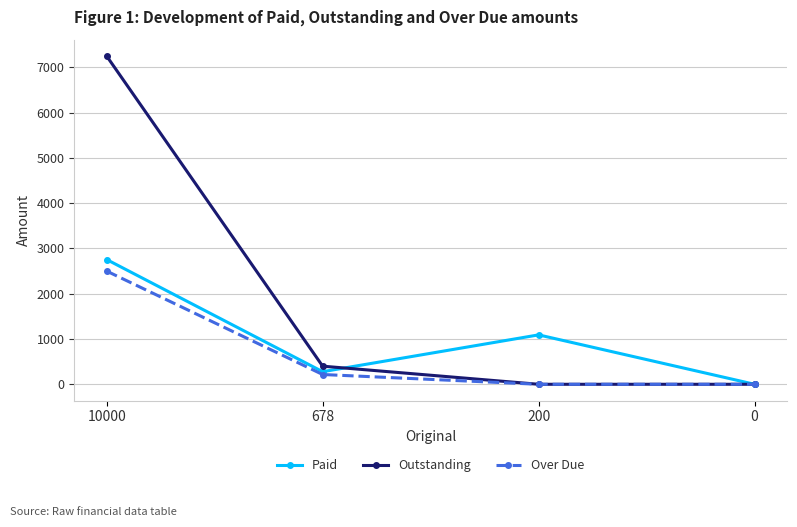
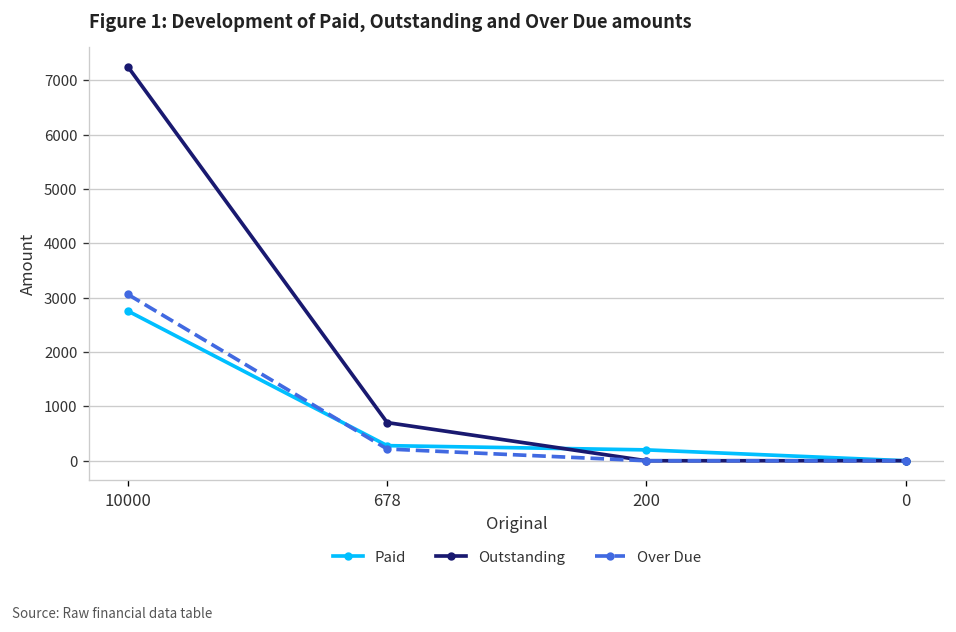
Over Due, 10000: 2500 -> 3100
Outstanding, 678: 400 -> 700
Paid, 200: 1100 -> 200
